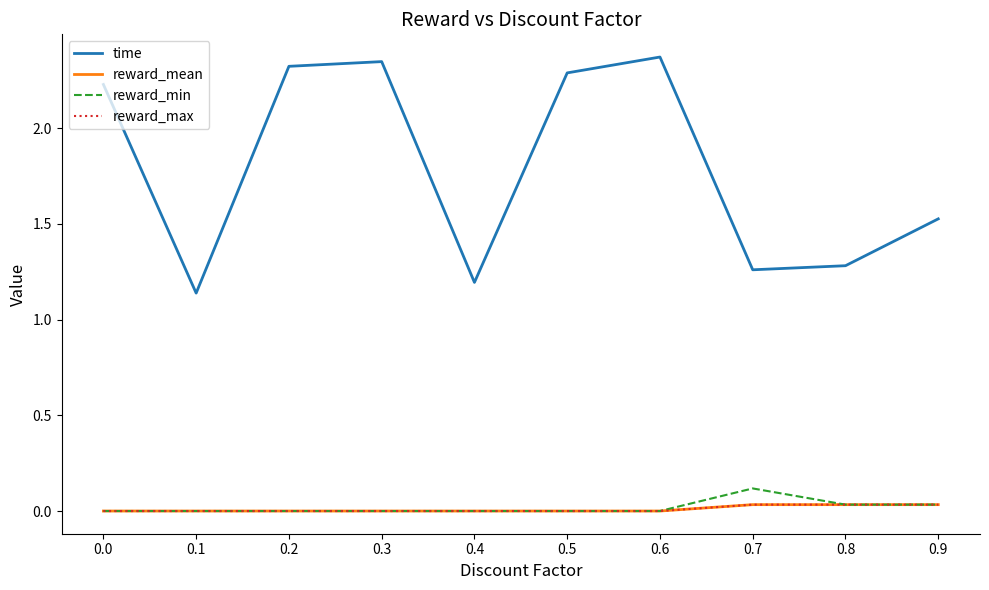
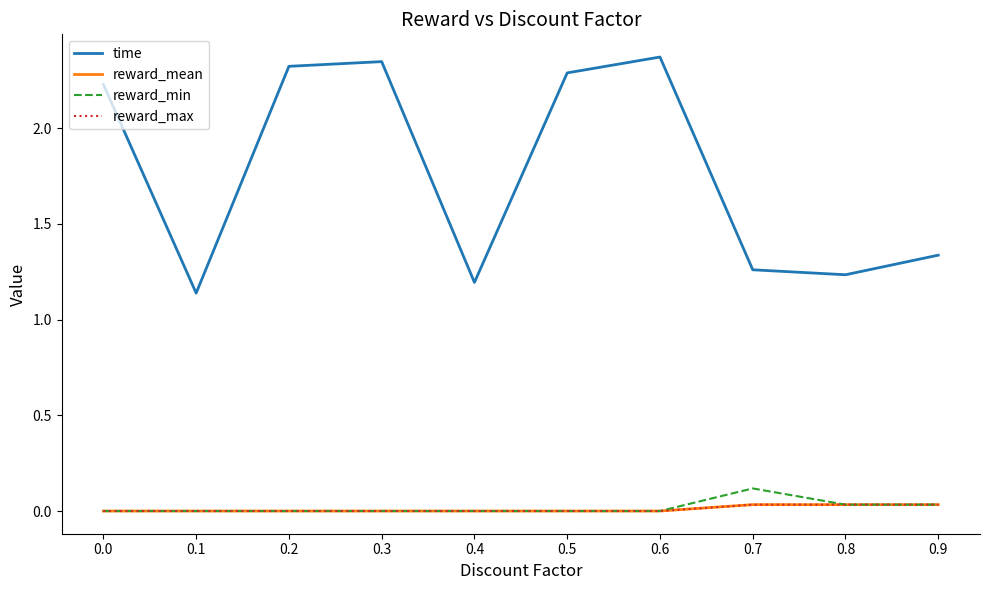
time, 0.8: 1.28 -> 1.23
time, 0.9: 1.53 -> 1.34
